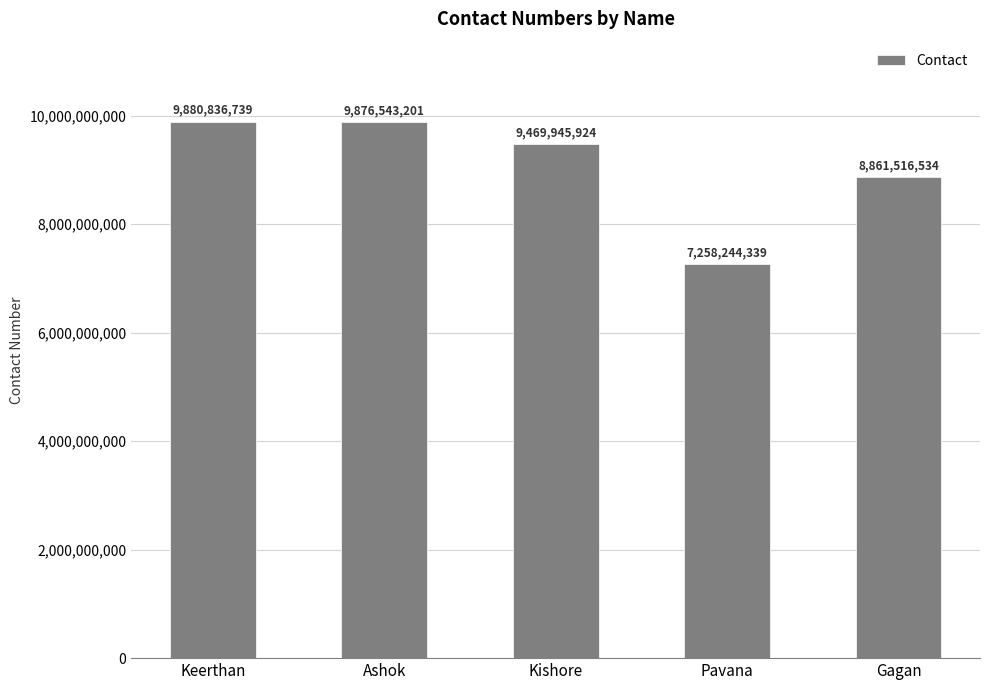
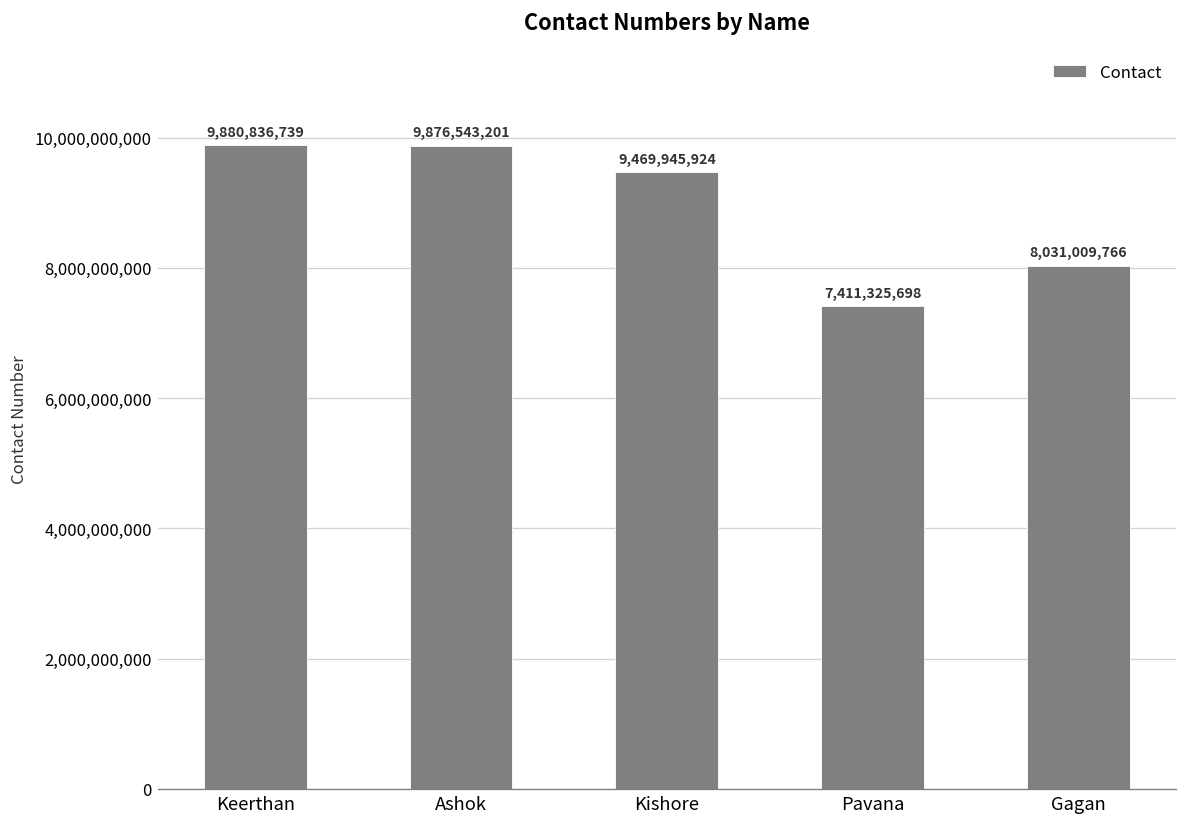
Pavana: 7,258,244,339 -> 7,411,325,698
Gagan: 8,861,516,534 -> 8,031,009,766
